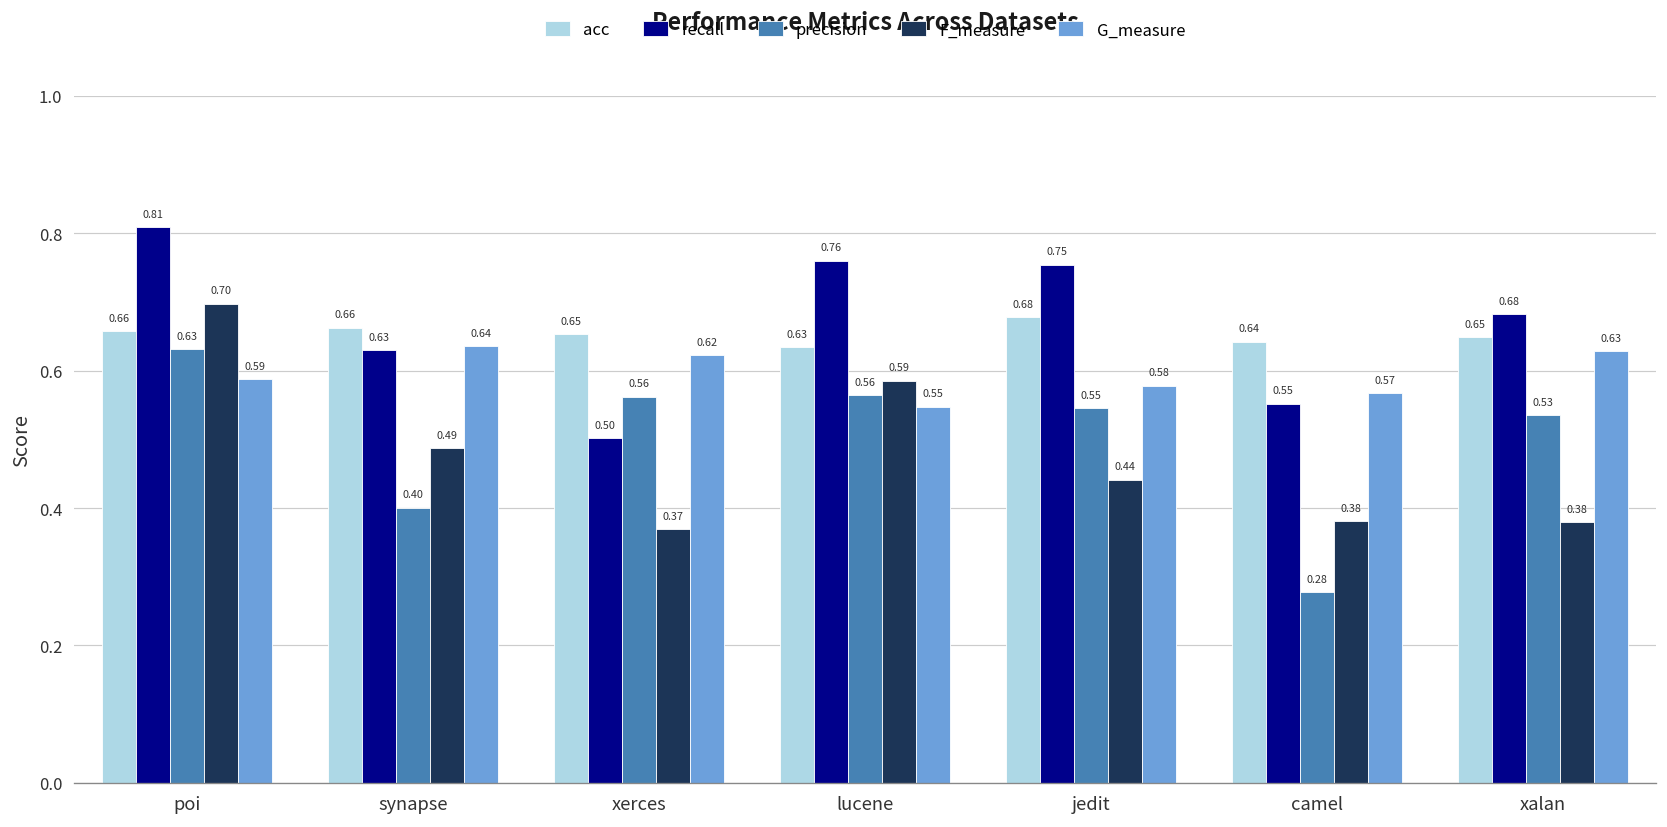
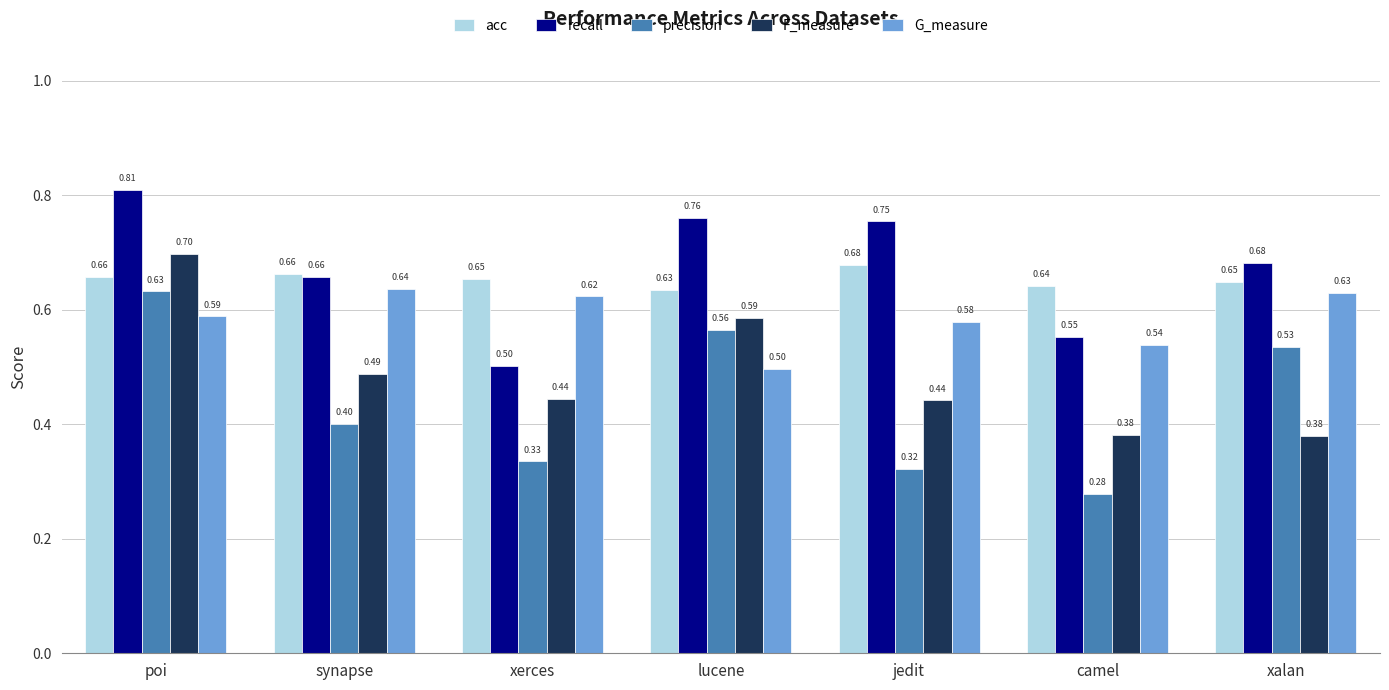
recall, synapse: 0.63 -> 0.66
precision, xerces: 0.56 -> 0.33
F_measure, xerces: 0.37 -> 0.44
G_measure, lucene: 0.55 -> 0.50
precision, jedit: 0.55 -> 0.32
G_measure, camel: 0.57 -> 0.54
